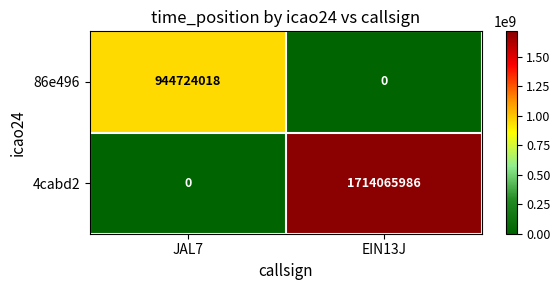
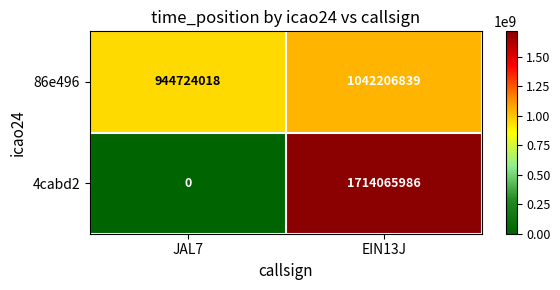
86e496, EIN13J: 0 -> 1042206839
